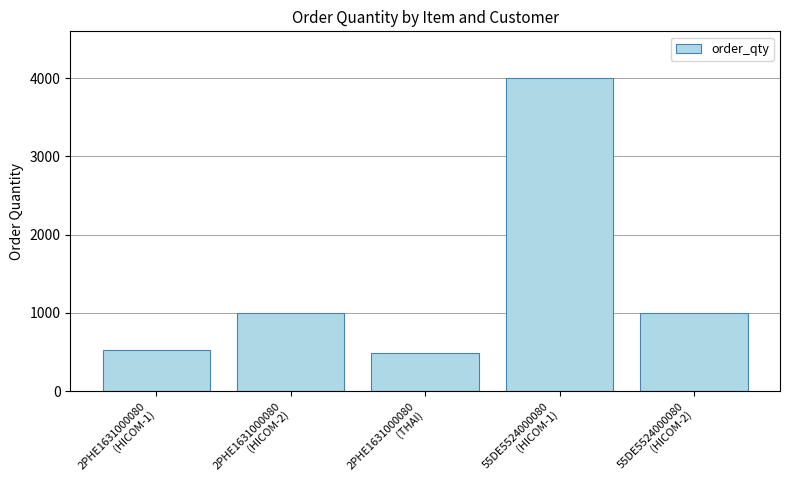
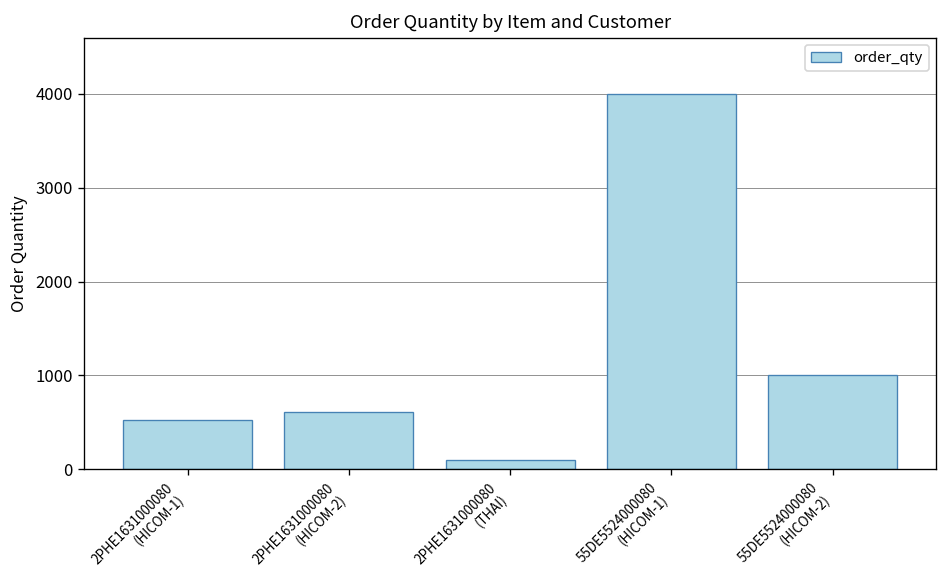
2PHE1631000080 (HICOM-2): 1000 -> 600
2PHE1631000080 (THAI): 500 -> 100
